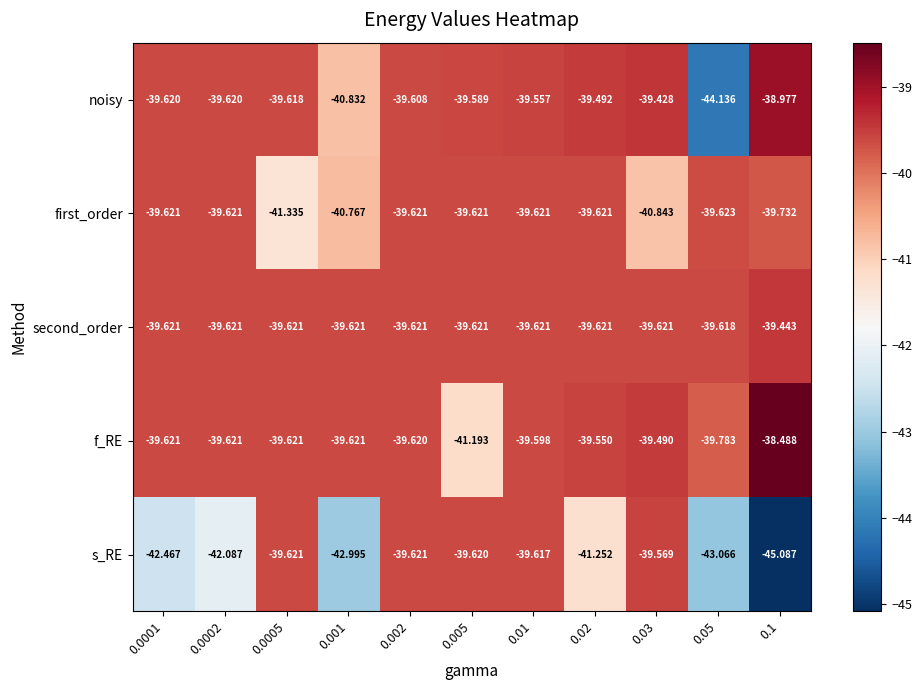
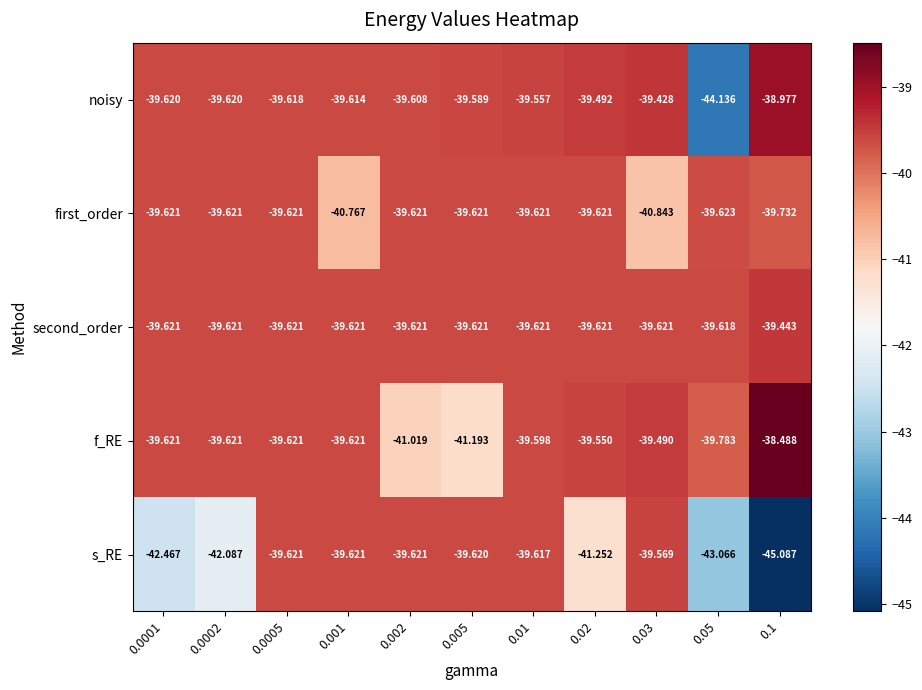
noisy, 0.001: -40.832 -> -39.614
first_order, 0.0005: -41.335 -> -39.621
f_RE, 0.002: -39.620 -> -41.019
s_RE, 0.001: -42.995 -> -39.621
